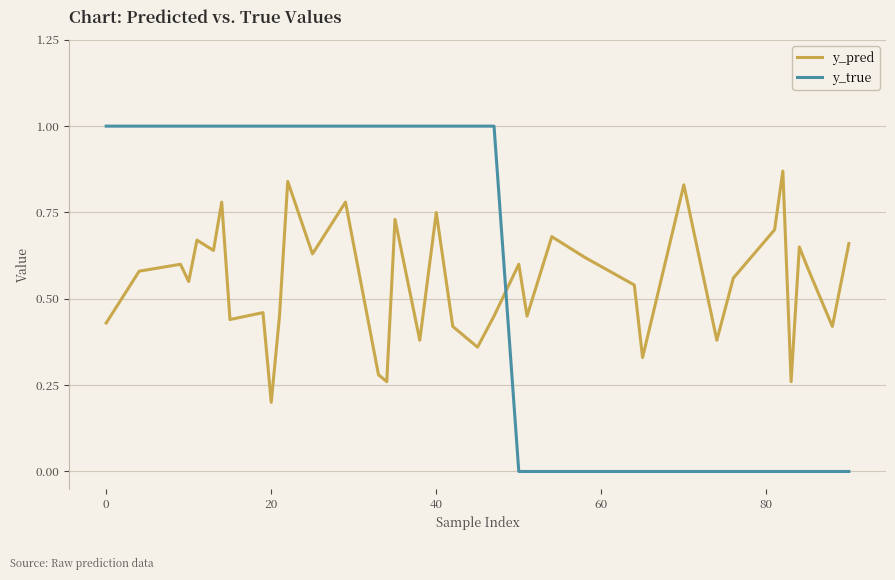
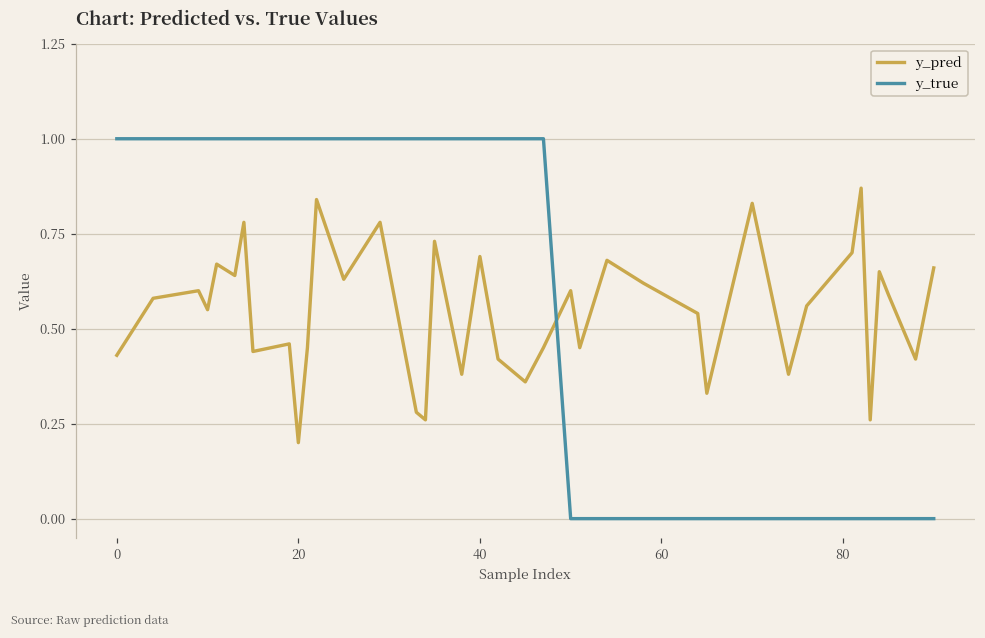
y_pred, 40: 0.75 -> 0.69
